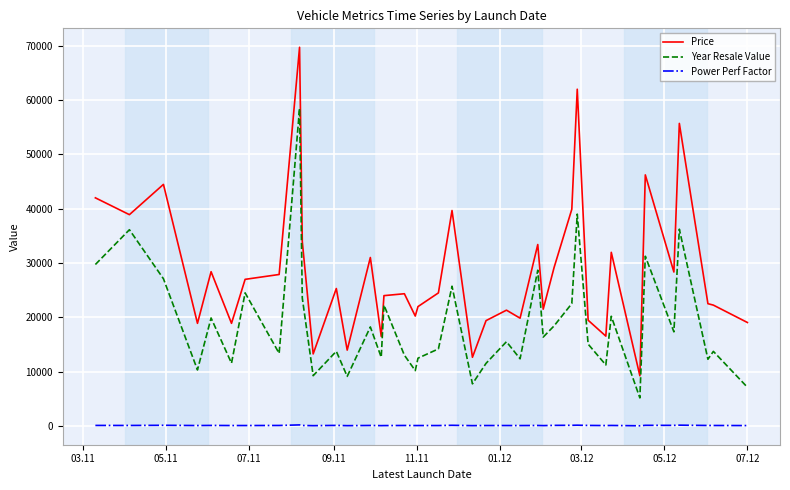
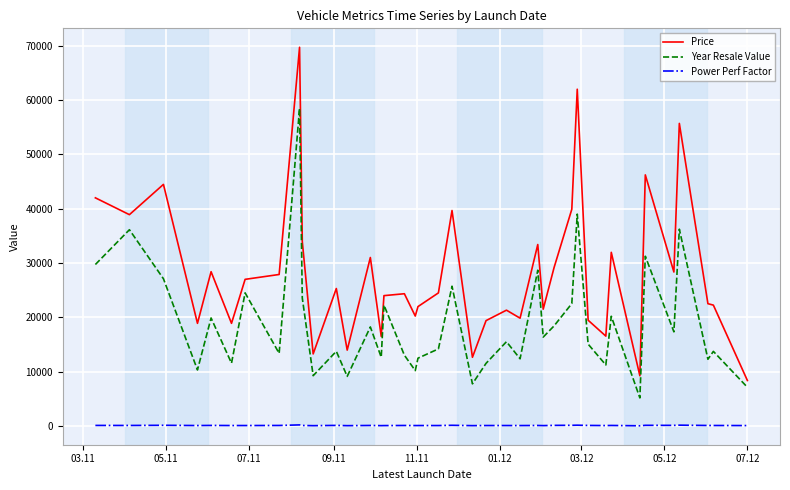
Price, 07.12: 19000 -> 8000
